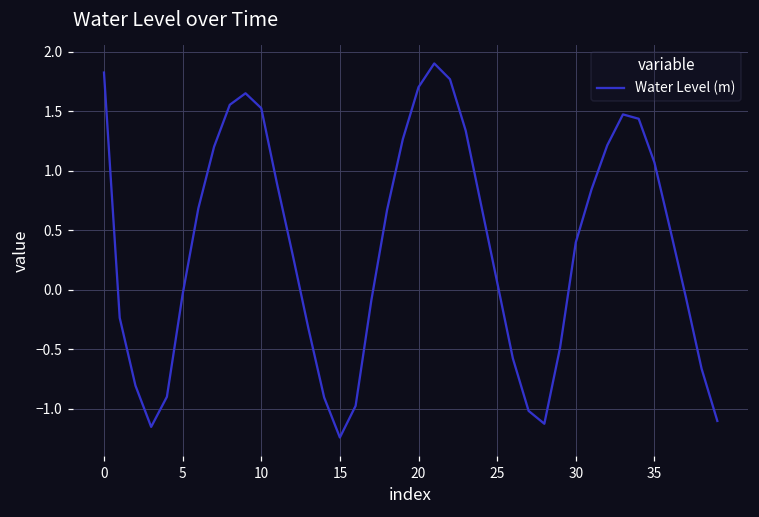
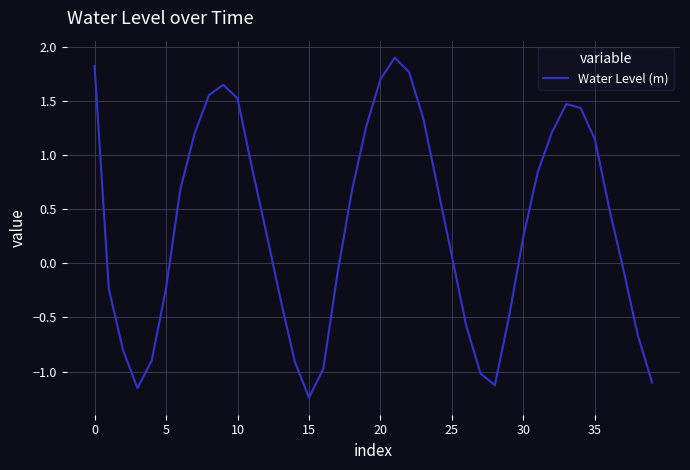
5: -0.04 -> -0.23
30: 0.40 -> 0.25
35: 1.07 -> 1.14
